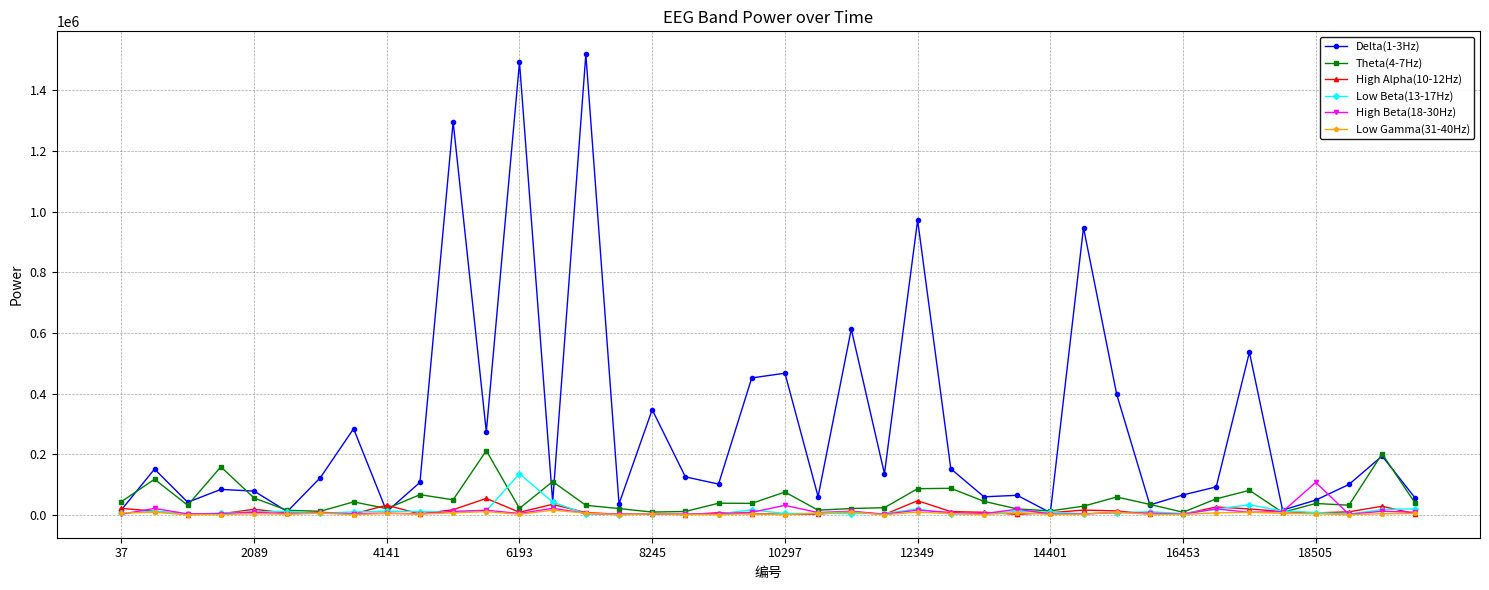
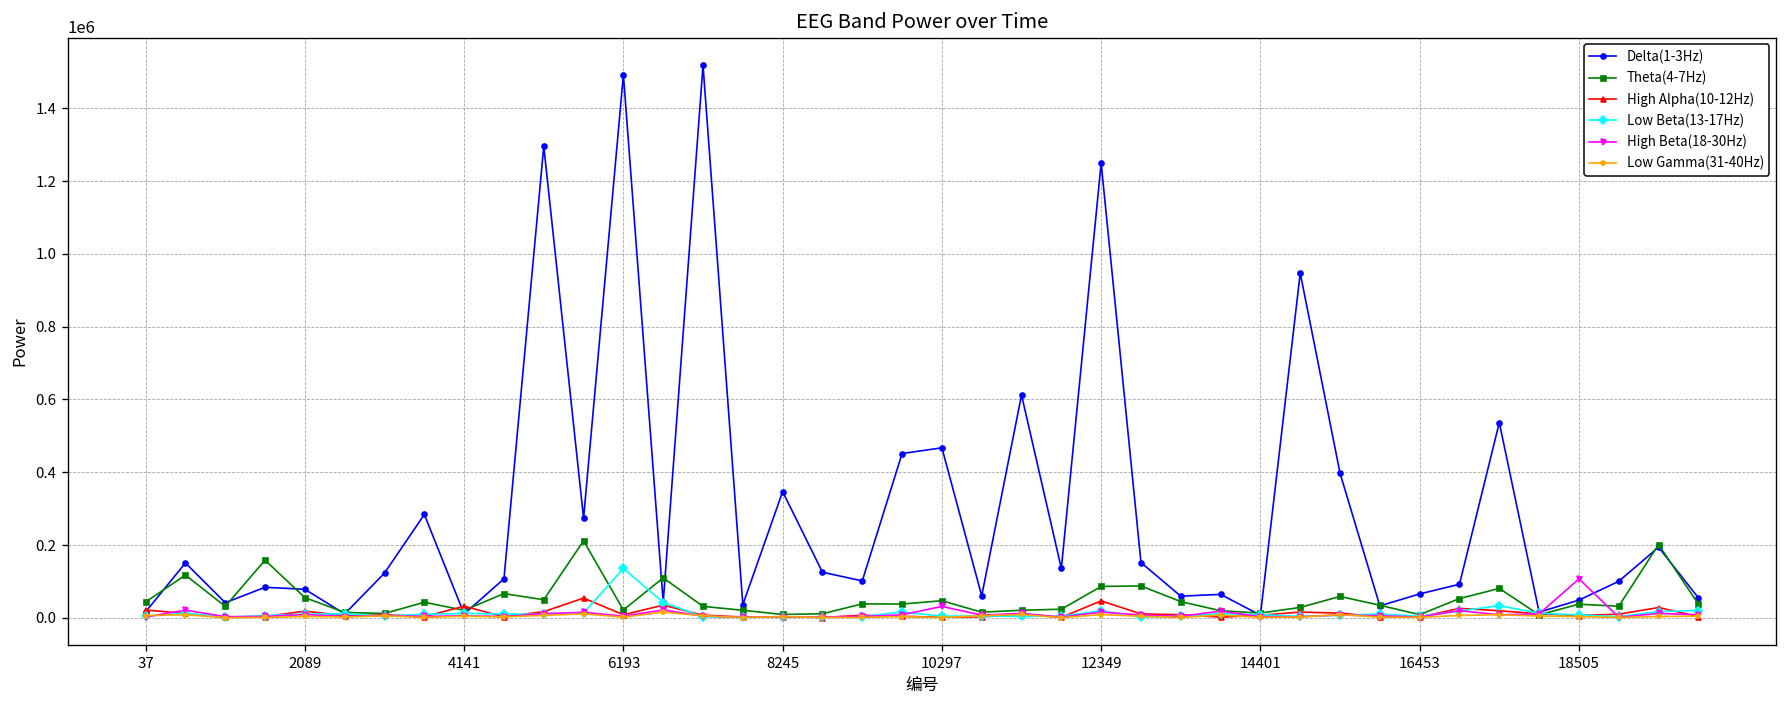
Theta(4-7Hz), 10297: 80000 -> 50000
Delta(1-3Hz), 12349: 970000 -> 1250000
